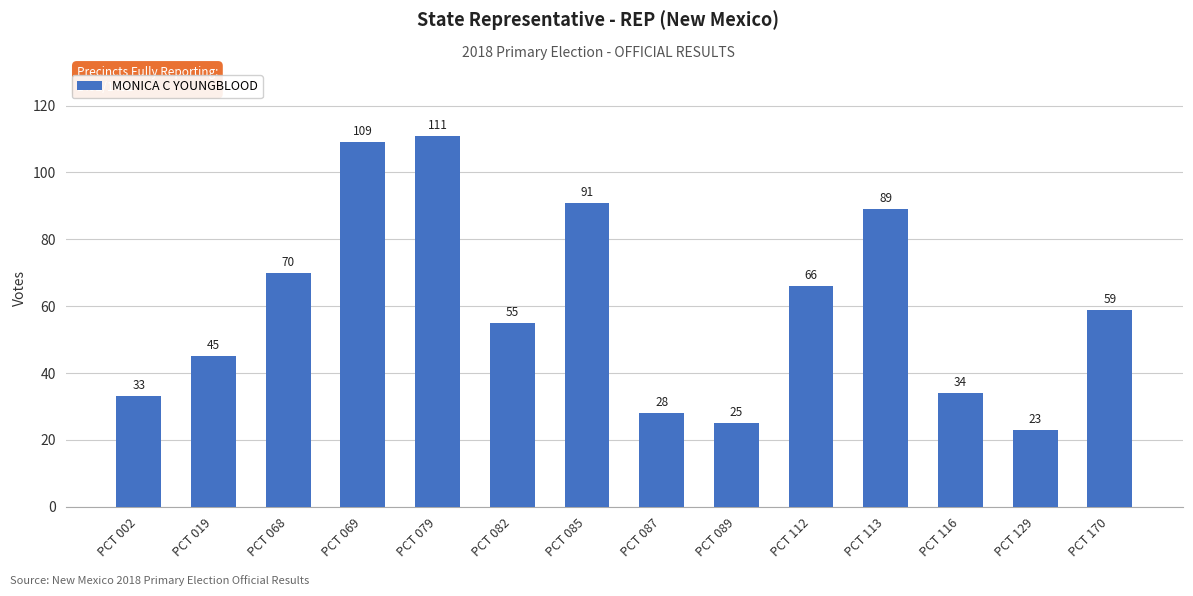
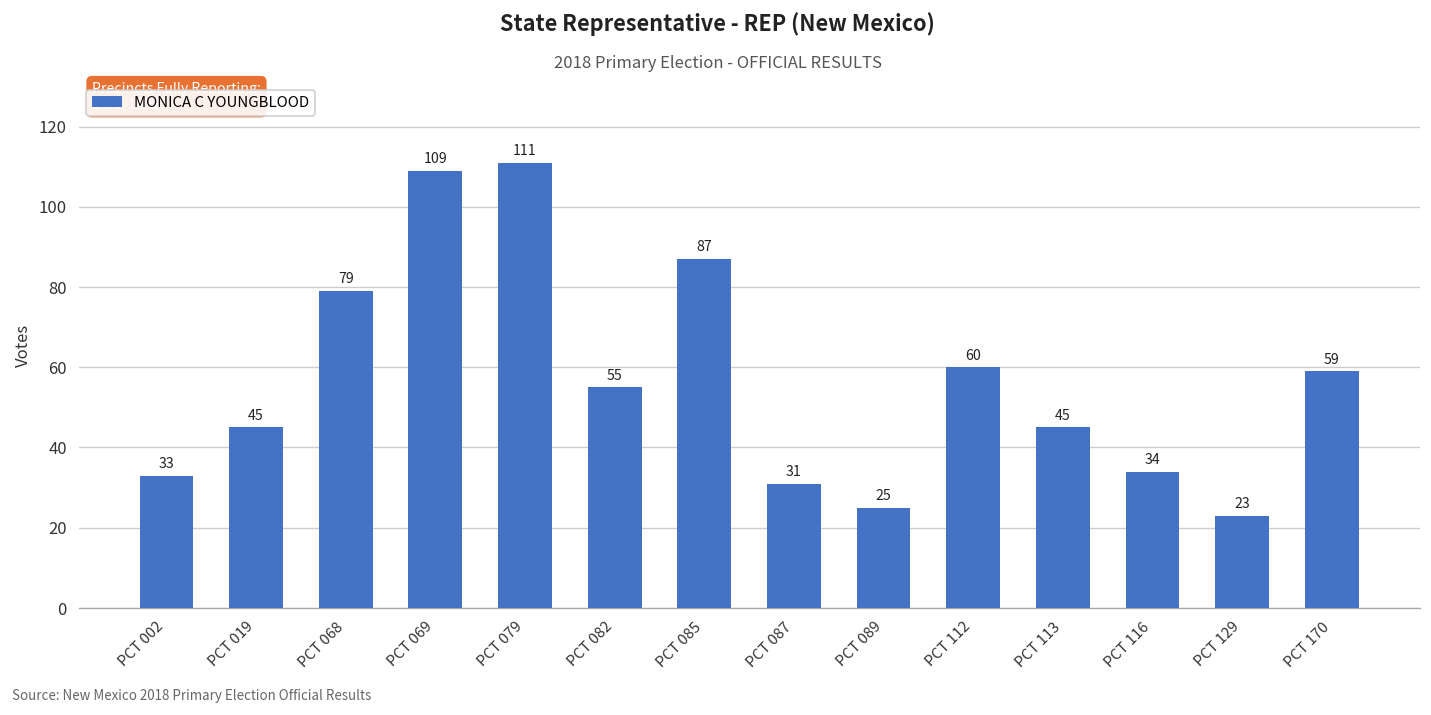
PCT 068: 70 -> 79
PCT 085: 91 -> 87
PCT 087: 28 -> 31
PCT 112: 66 -> 60
PCT 113: 89 -> 45
